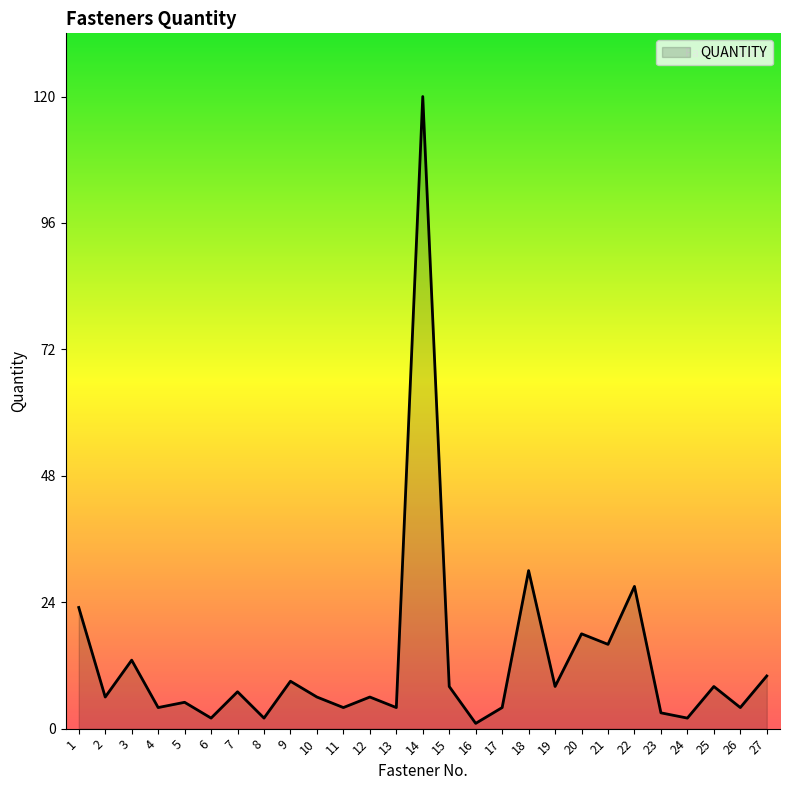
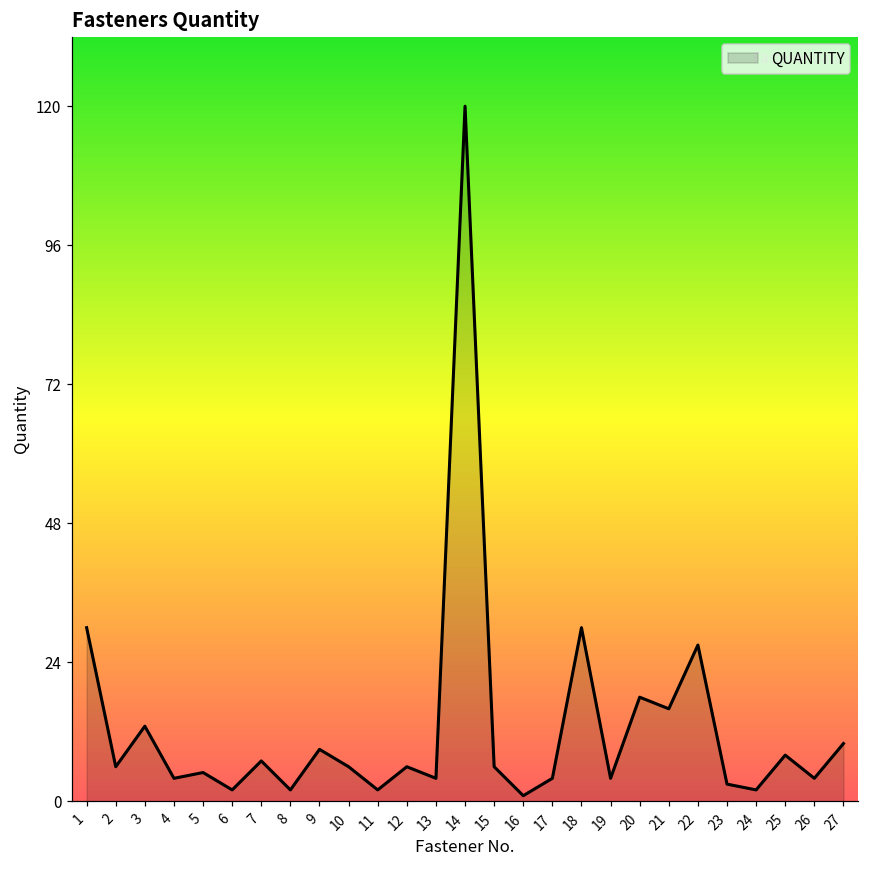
1: 23 -> 30
11: 4 -> 2
15: 8 -> 6
19: 8 -> 4
